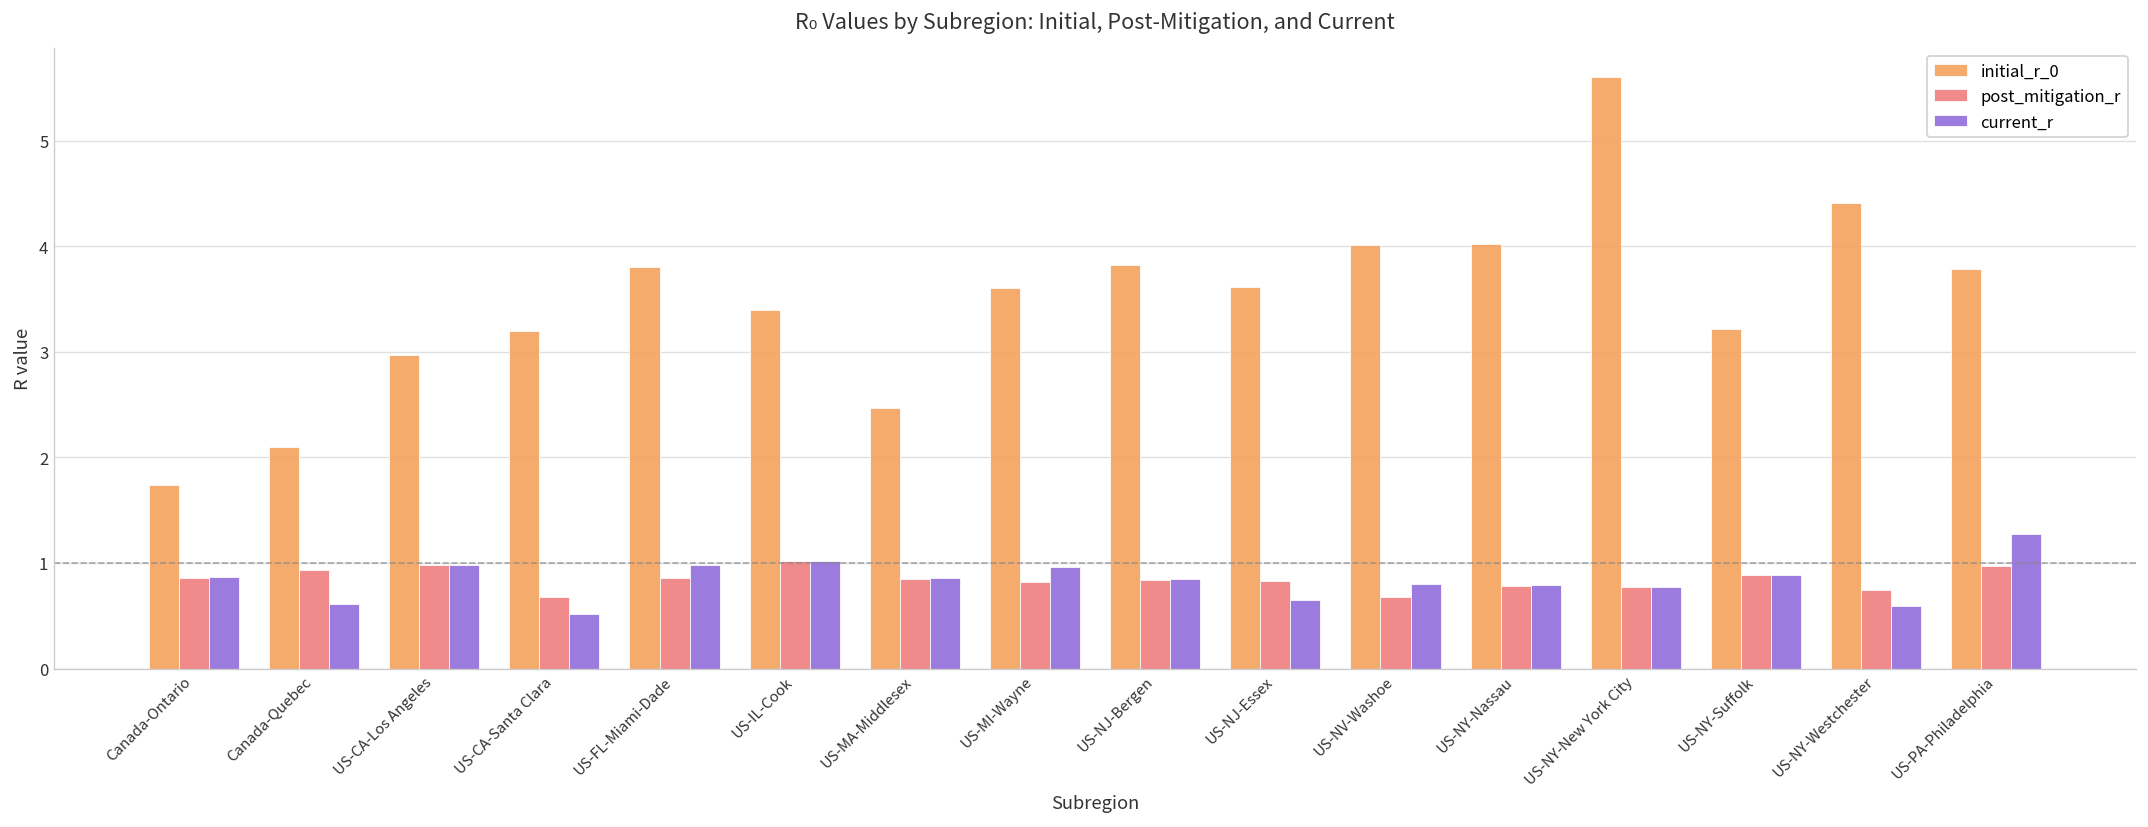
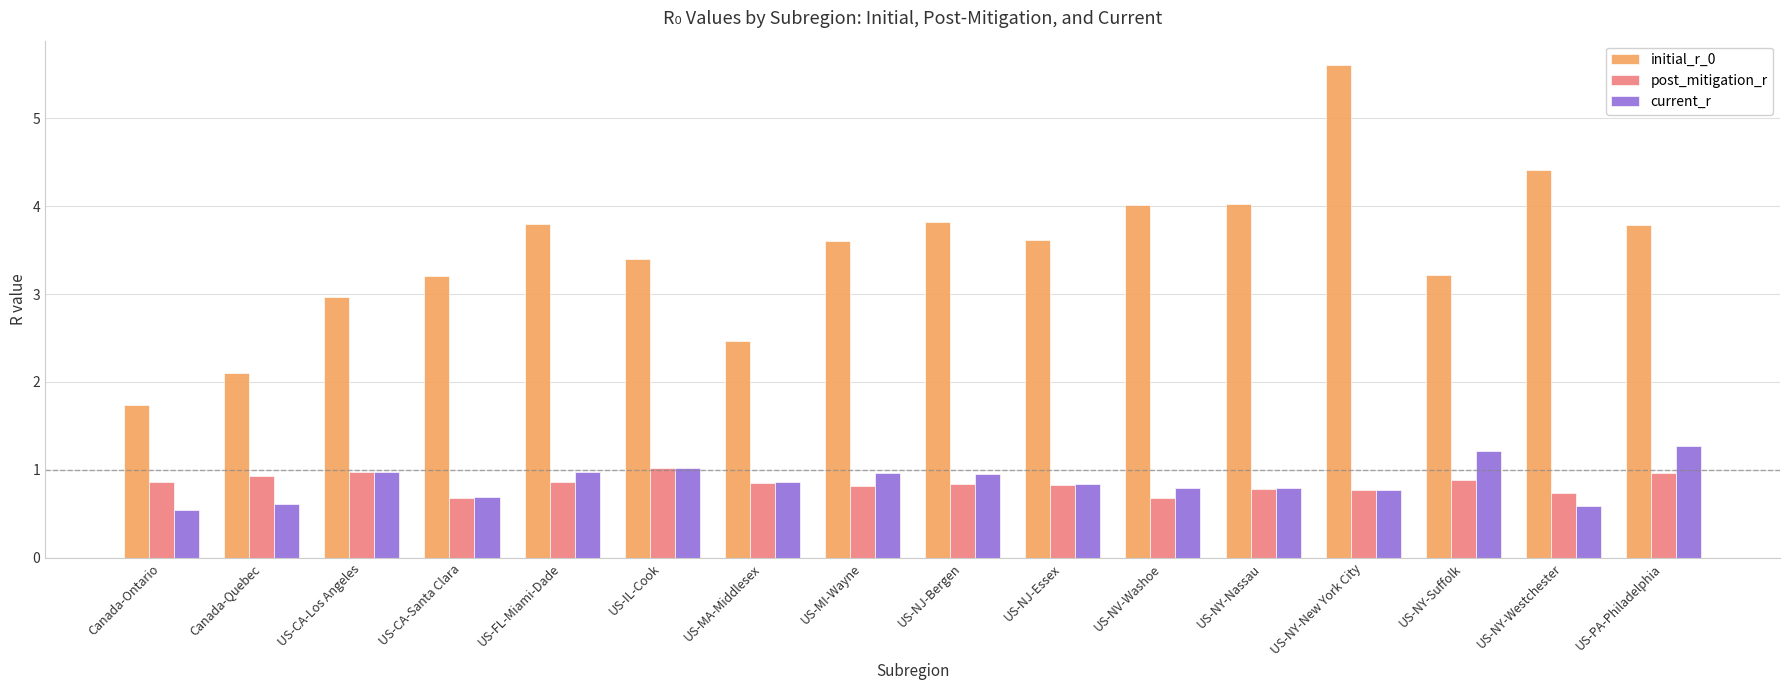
current_r, Canada-Ontario: 0.9 -> 0.6
current_r, US-CA-Santa Clara: 0.5 -> 0.7
current_r, US-NJ-Bergen: 0.9 -> 1.0
current_r, US-NJ-Essex: 0.7 -> 0.8
current_r, US-NY-Suffolk: 0.9 -> 1.2
